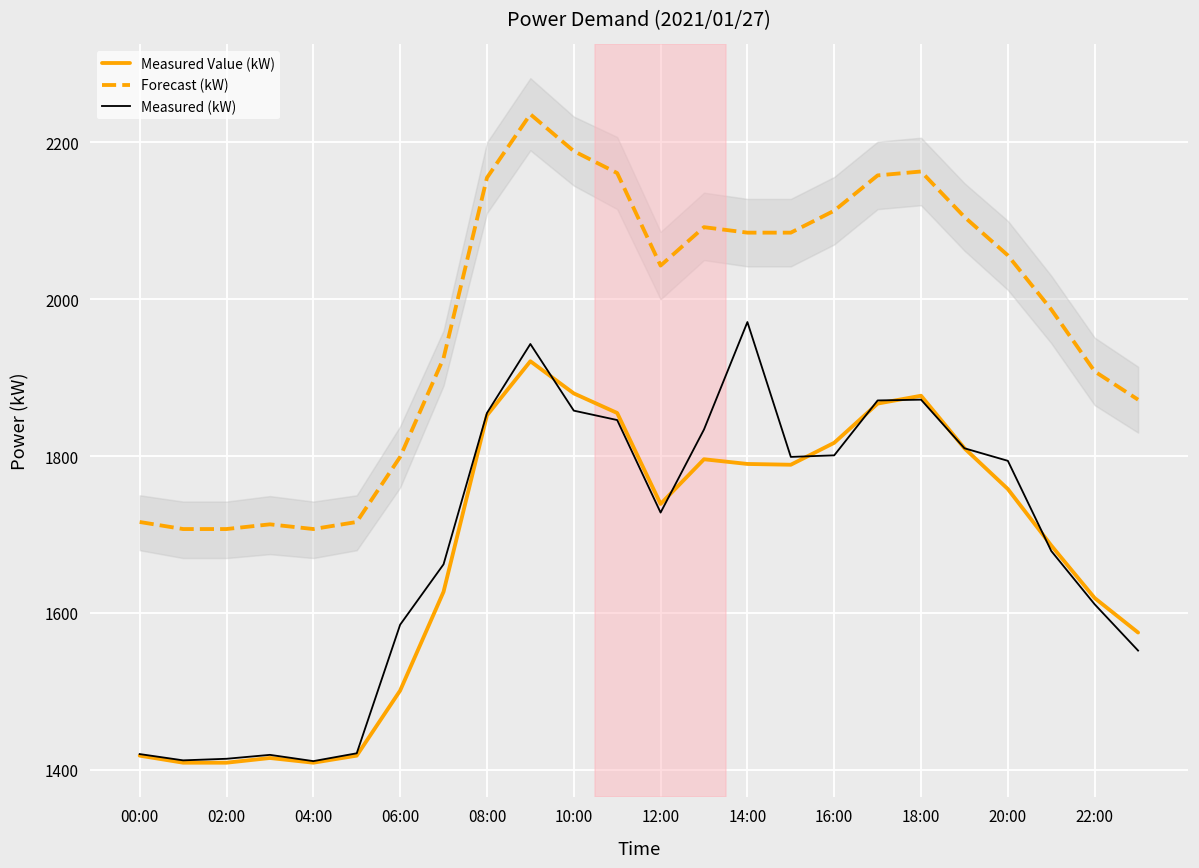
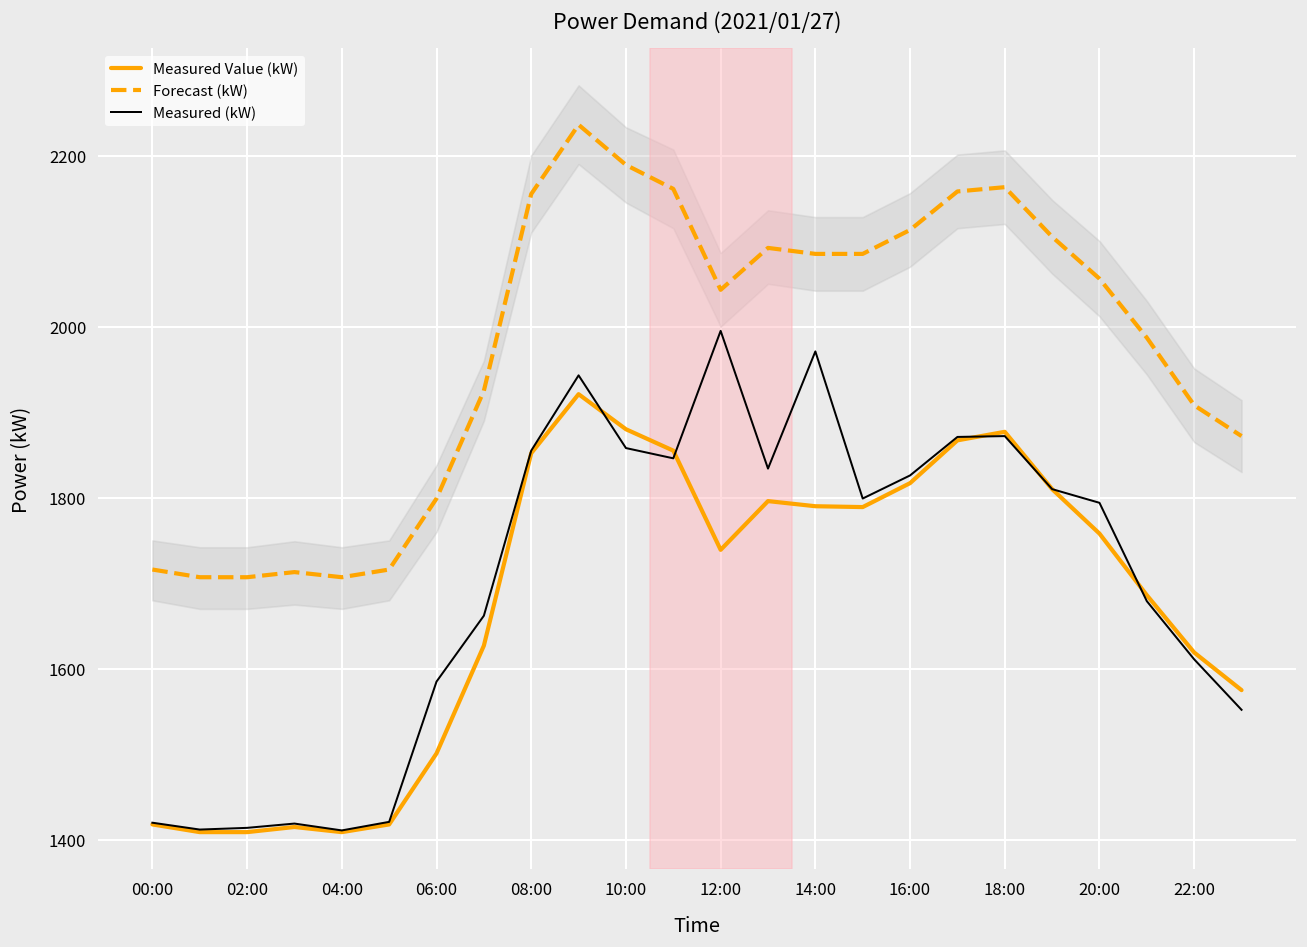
Measured (kW), 12:00: 1730 -> 2000
Measured (kW), 16:00: 1800 -> 1830
